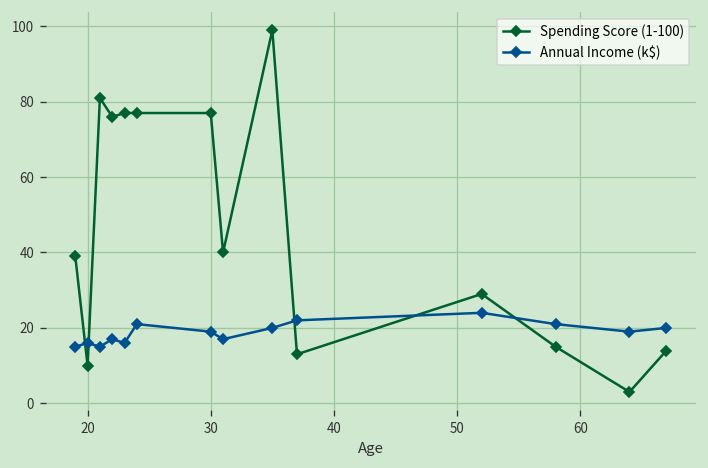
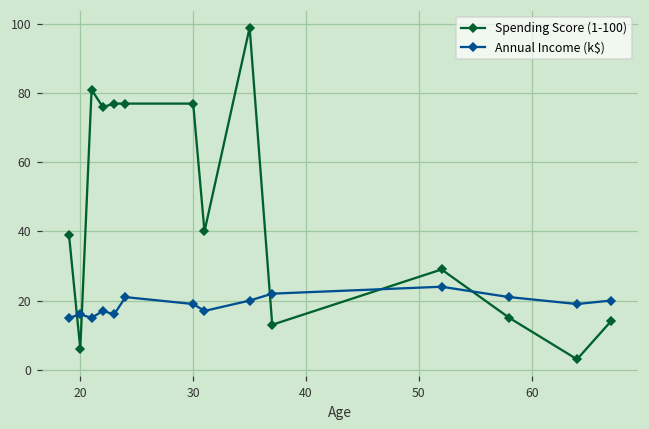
Spending Score (1-100), 20: 10 -> 6
